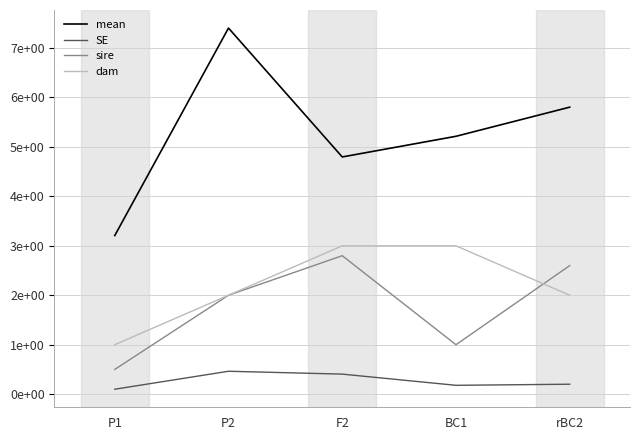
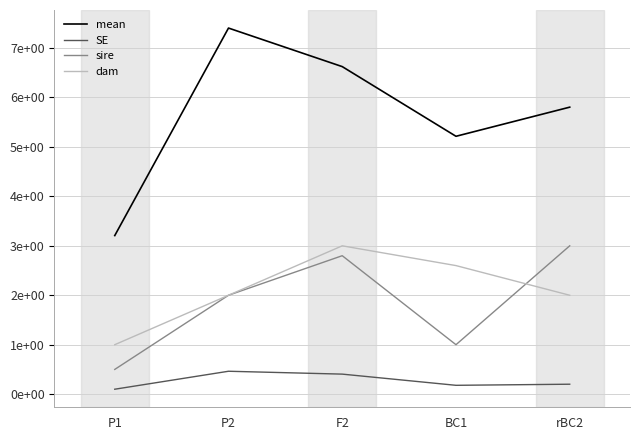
mean, F2: 4.8 -> 6.6
dam, BC1: 3.0 -> 2.6
sire, rBC2: 2.6 -> 3.0
